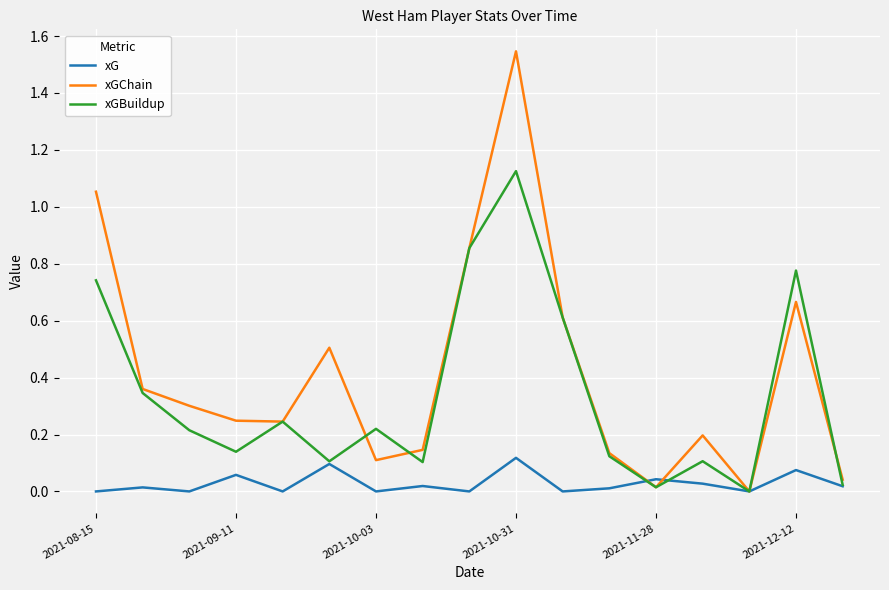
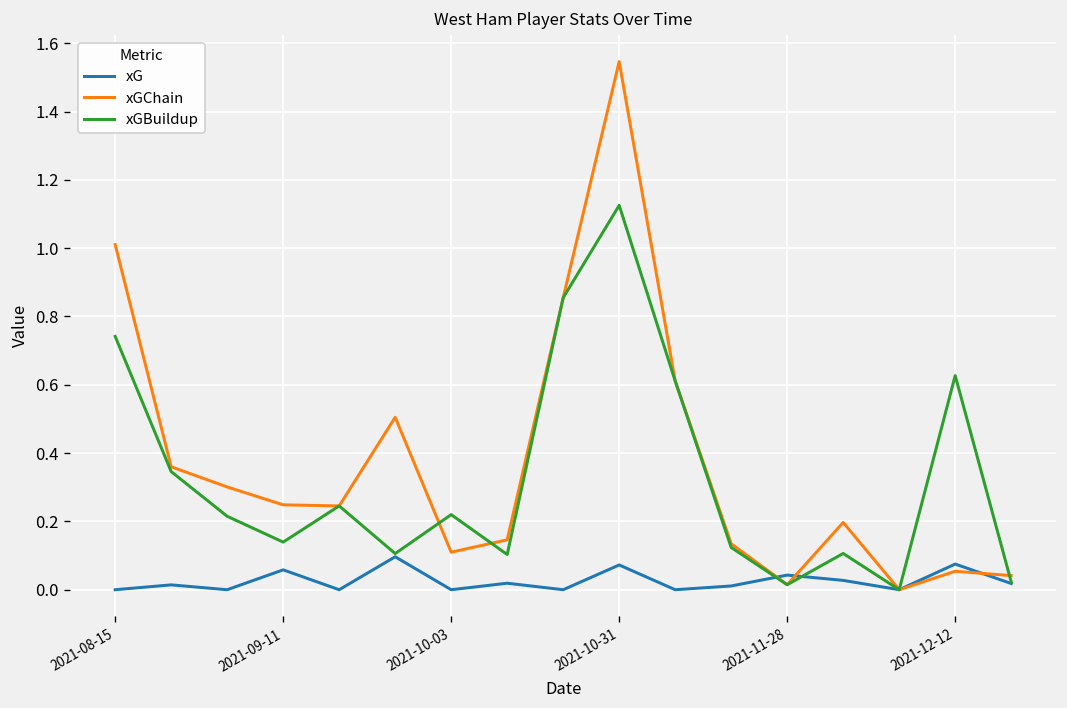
xGChain, 2021-08-15: 1.05 -> 1.01
xG, 2021-10-31: 0.12 -> 0.07
xGChain, 2021-12-12: 0.67 -> 0.05
xGBuildup, 2021-12-12: 0.78 -> 0.63
